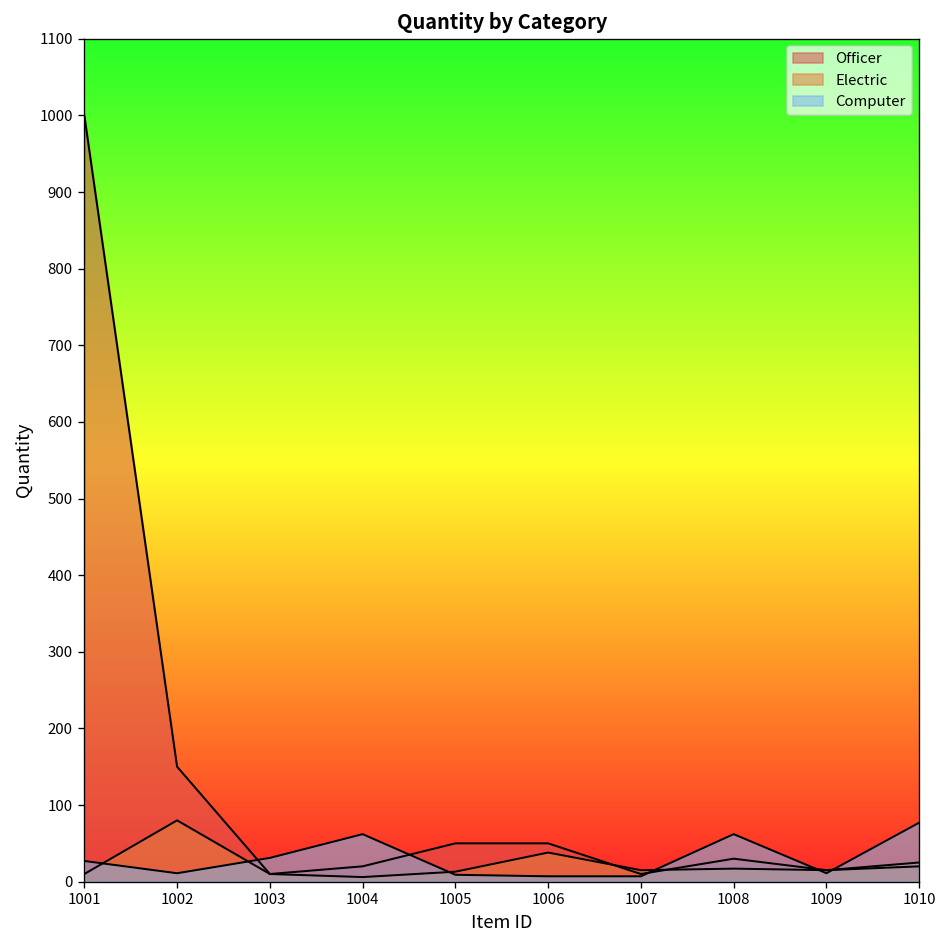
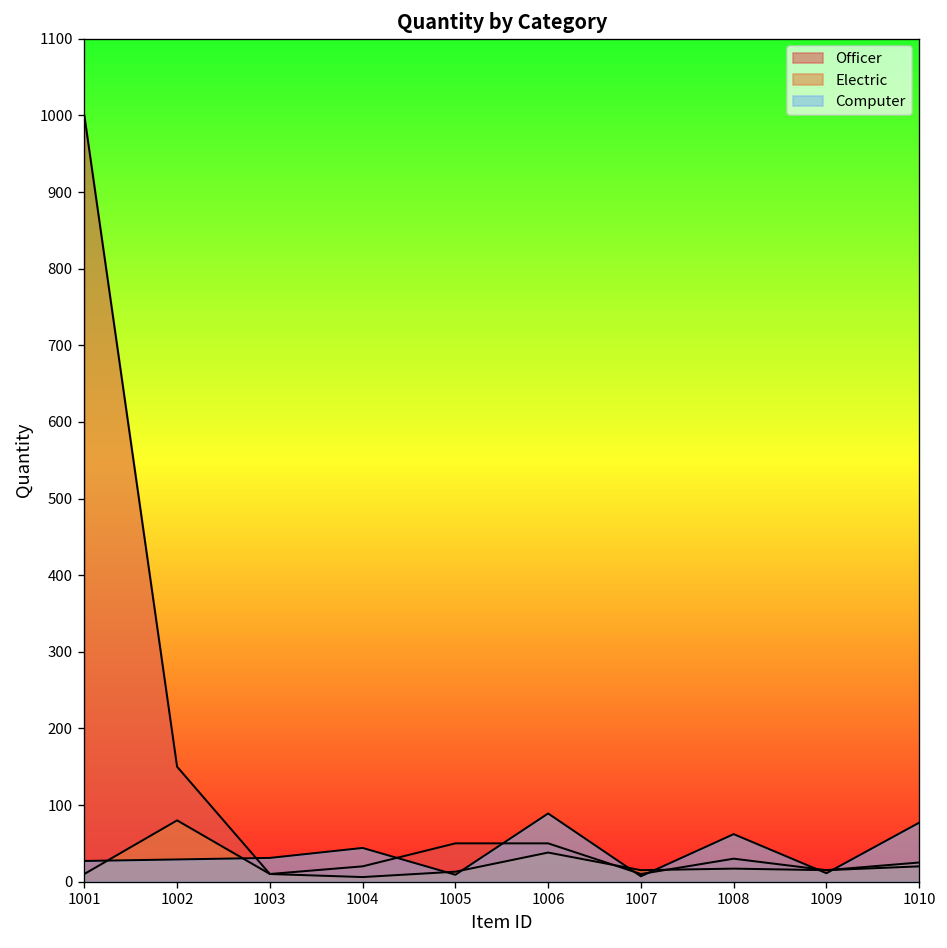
Computer, 1002: 10 -> 30
Computer, 1004: 60 -> 40
Computer, 1006: 10 -> 90
